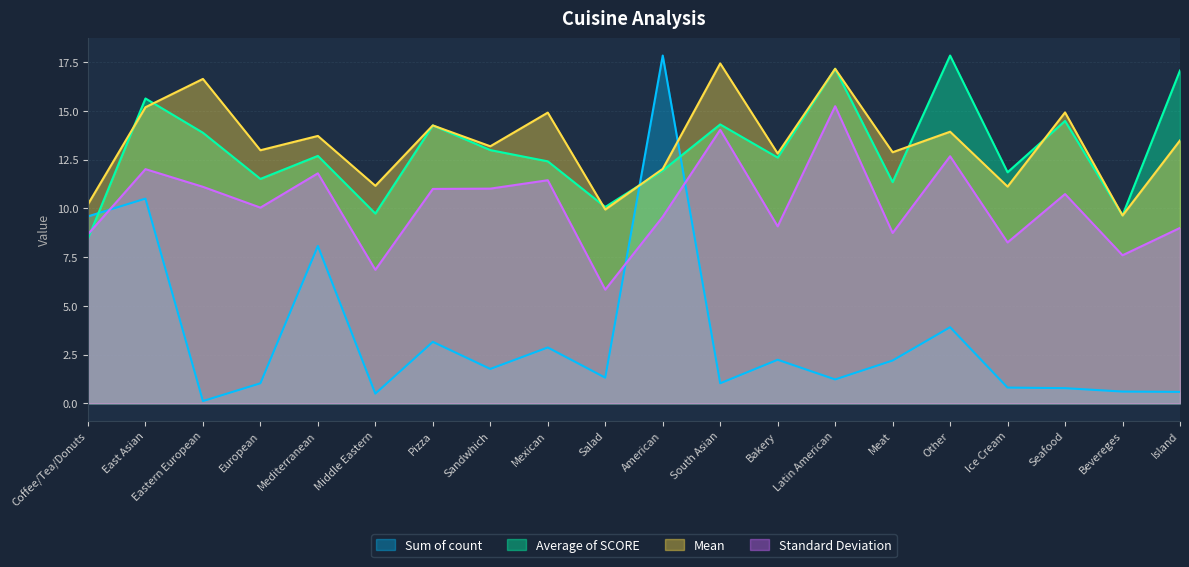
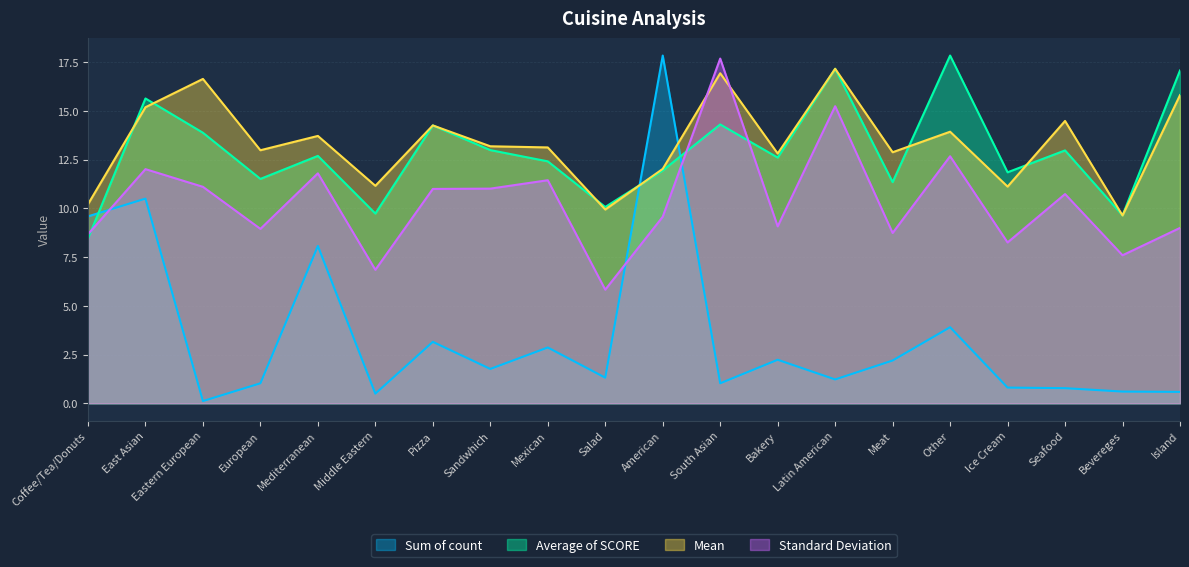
Standard Deviation, European: 10.0 -> 8.9
Mean, Mexican: 14.9 -> 13.1
Mean, South Asian: 17.4 -> 16.9
Standard Deviation, South Asian: 14.0 -> 17.7
Average of SCORE, Seafood: 14.5 -> 13.0
Mean, Seafood: 14.9 -> 14.5
Mean, Island: 13.5 -> 15.8
